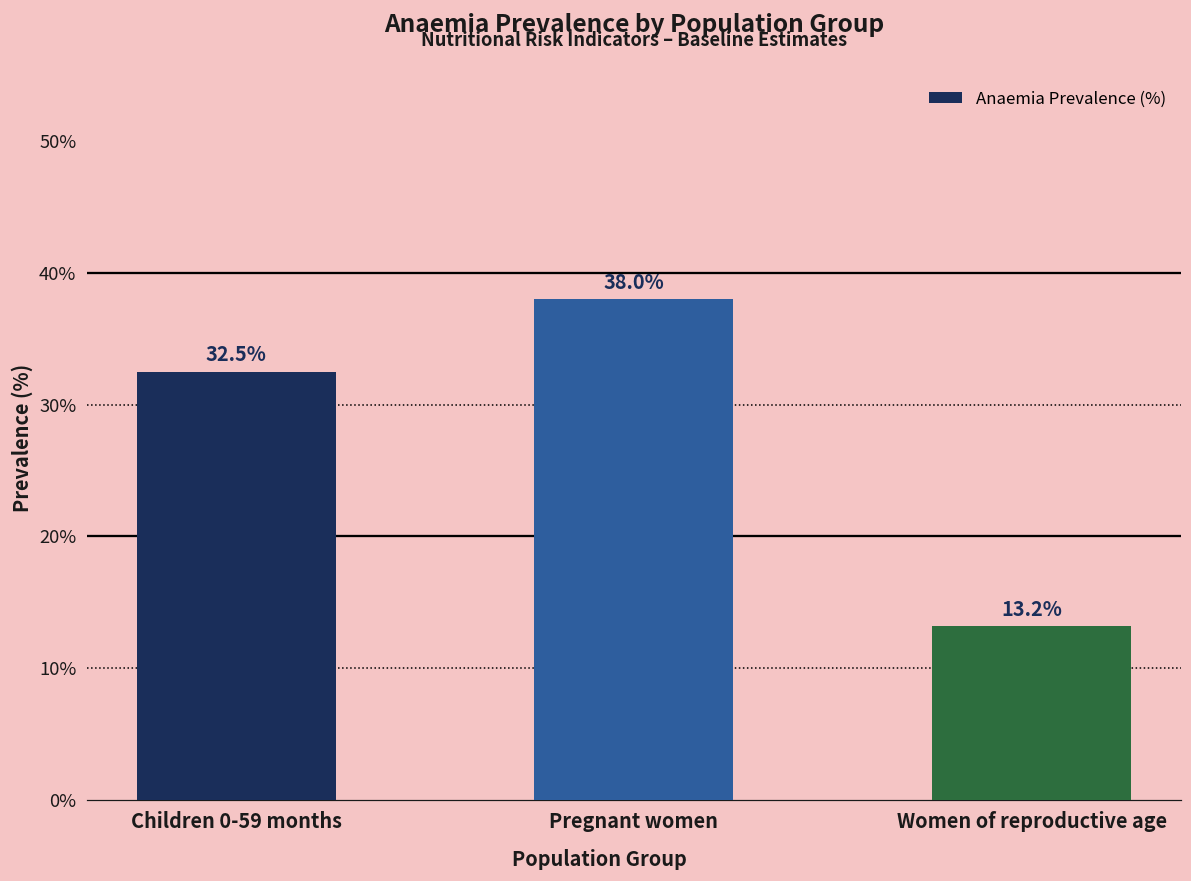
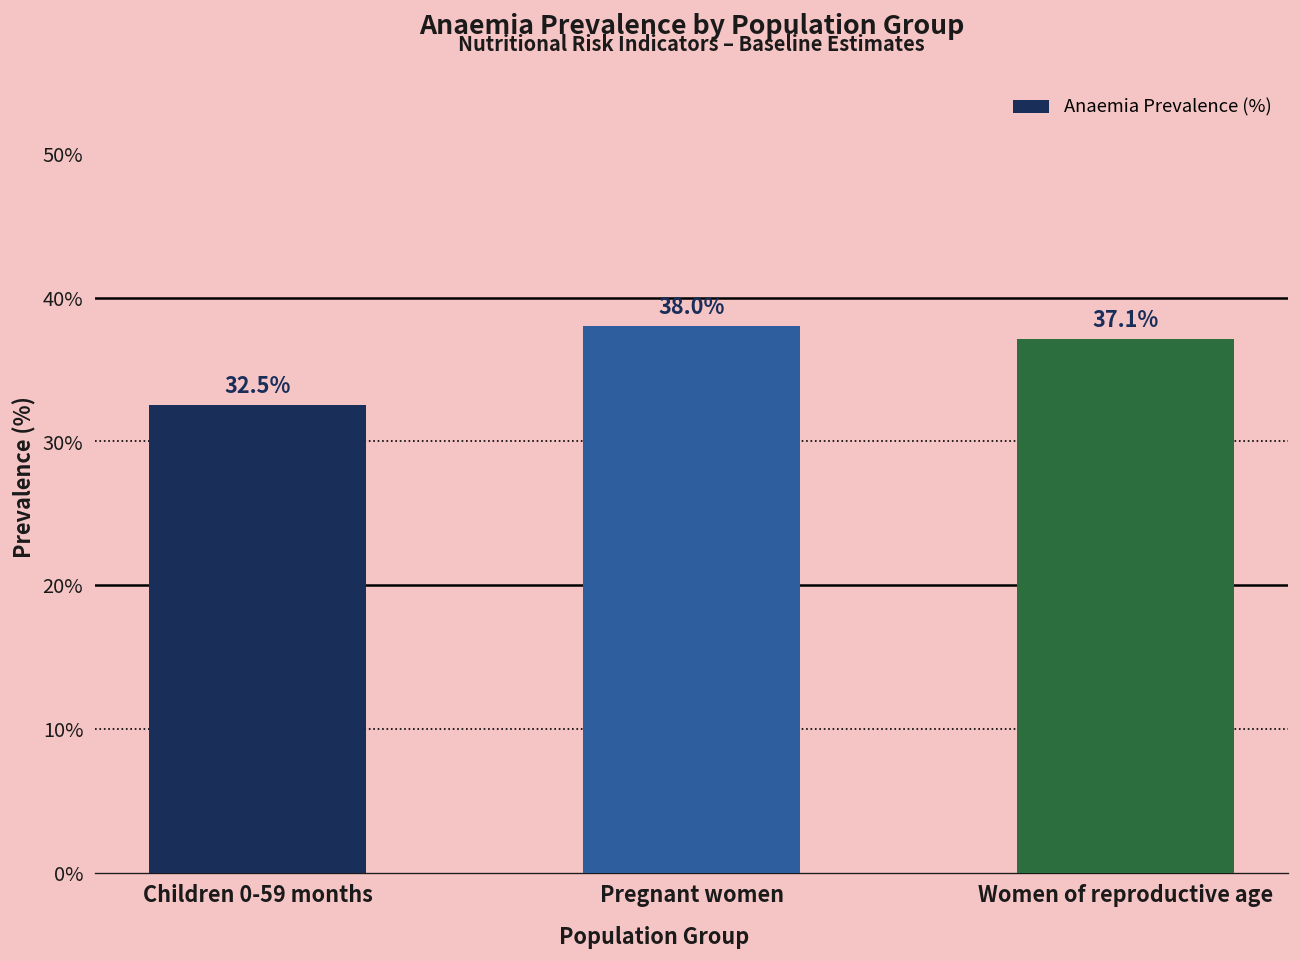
Women of reproductive age: 13.2% -> 37.1%
